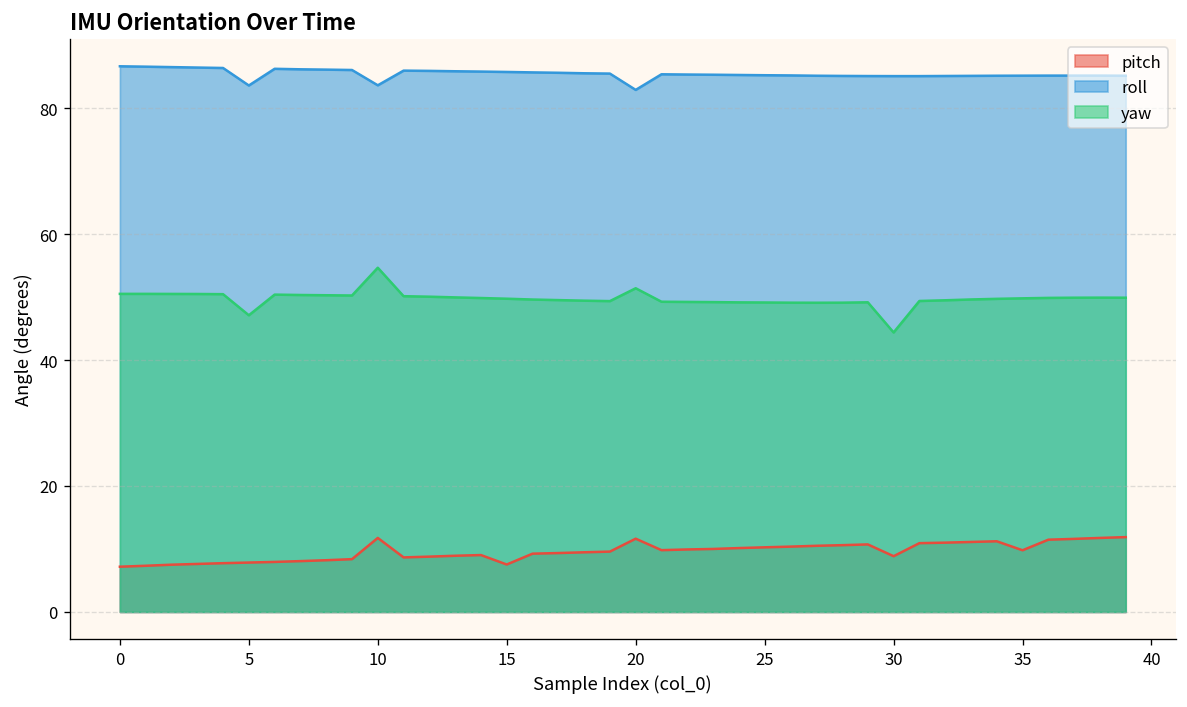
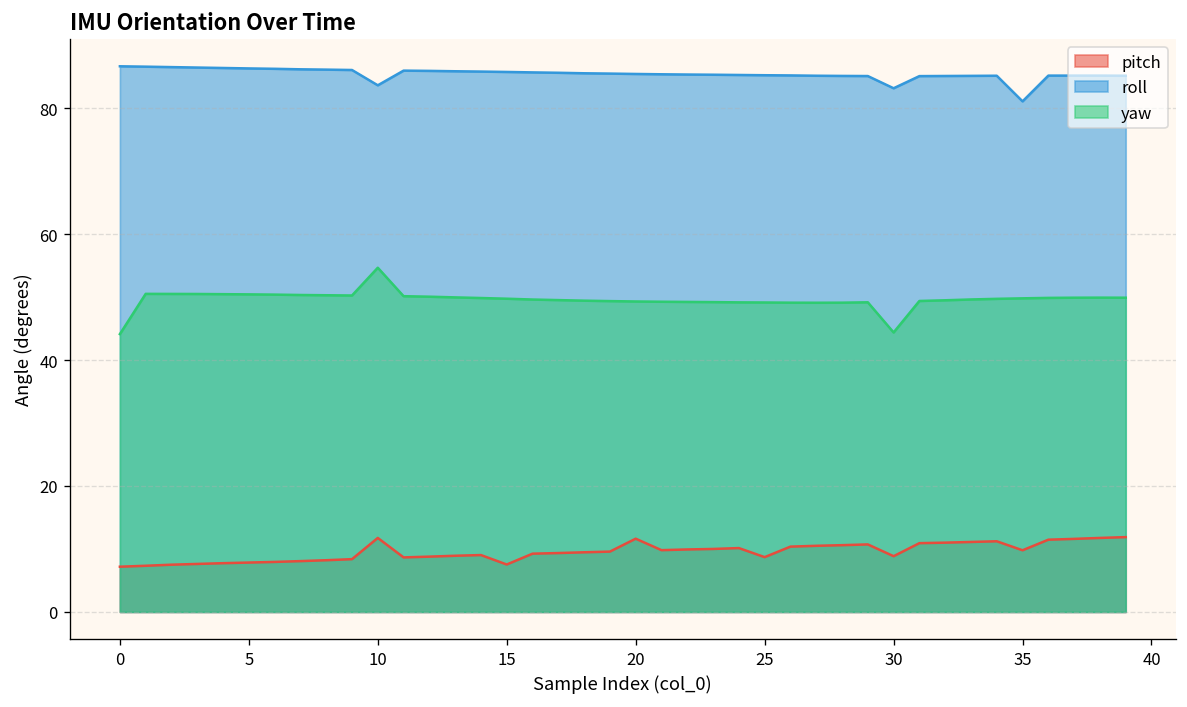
yaw, 0: 51 -> 44
roll, 5: 84 -> 86
yaw, 5: 47 -> 50
roll, 20: 83 -> 85
yaw, 20: 51 -> 49
pitch, 25: 10 -> 9
roll, 30: 85 -> 83
roll, 35: 85 -> 81
